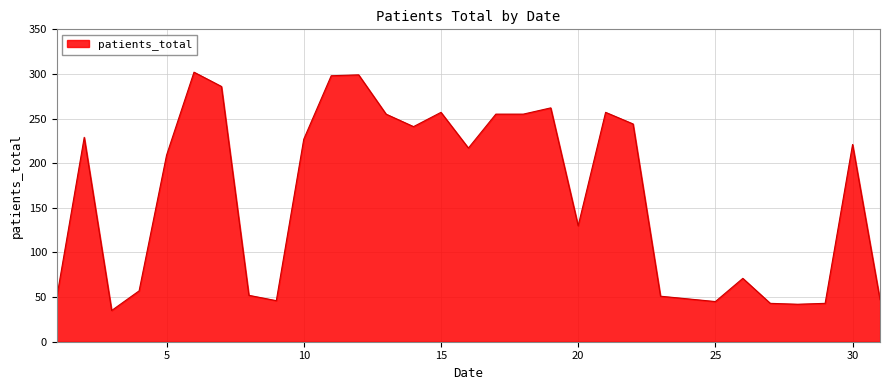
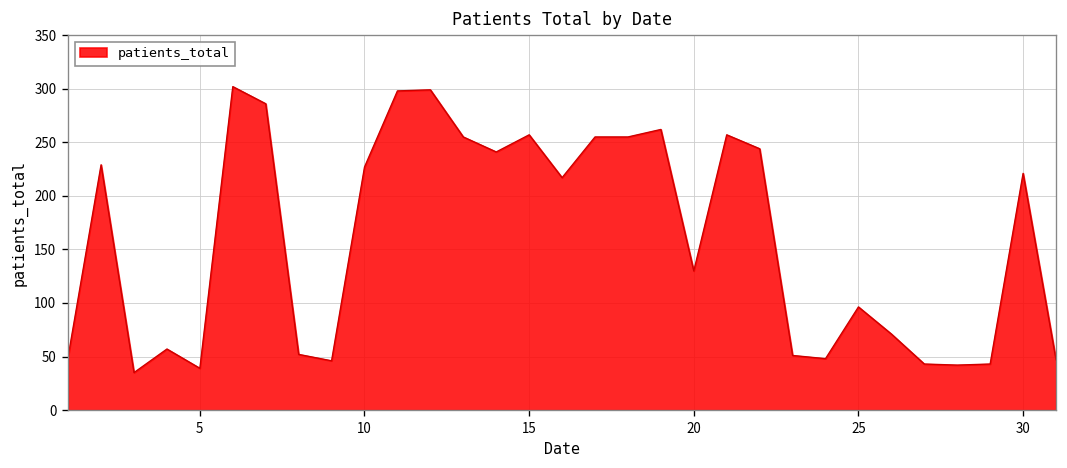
5: 210 -> 40
25: 50 -> 100
